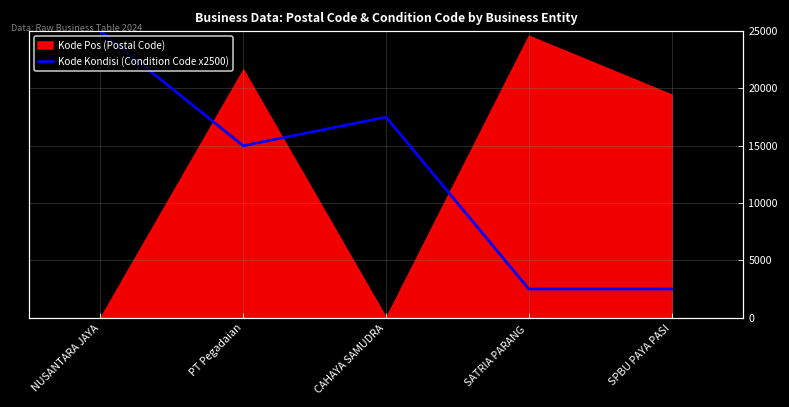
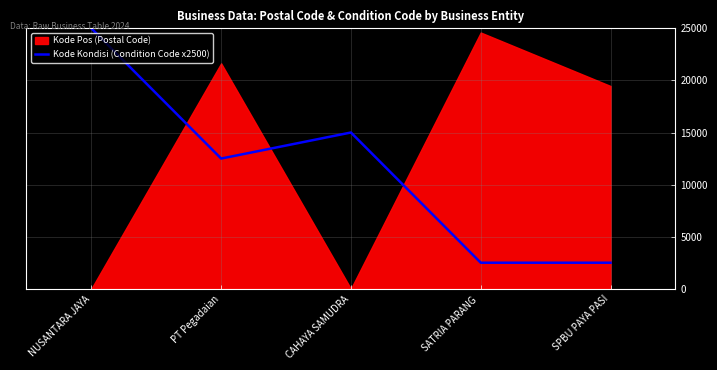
Kode Kondisi (Condition Code x2500), PT Pegadaian: 15000 -> 12500
Kode Kondisi (Condition Code x2500), CAHAYA SAMUDRA: 17500 -> 15000
